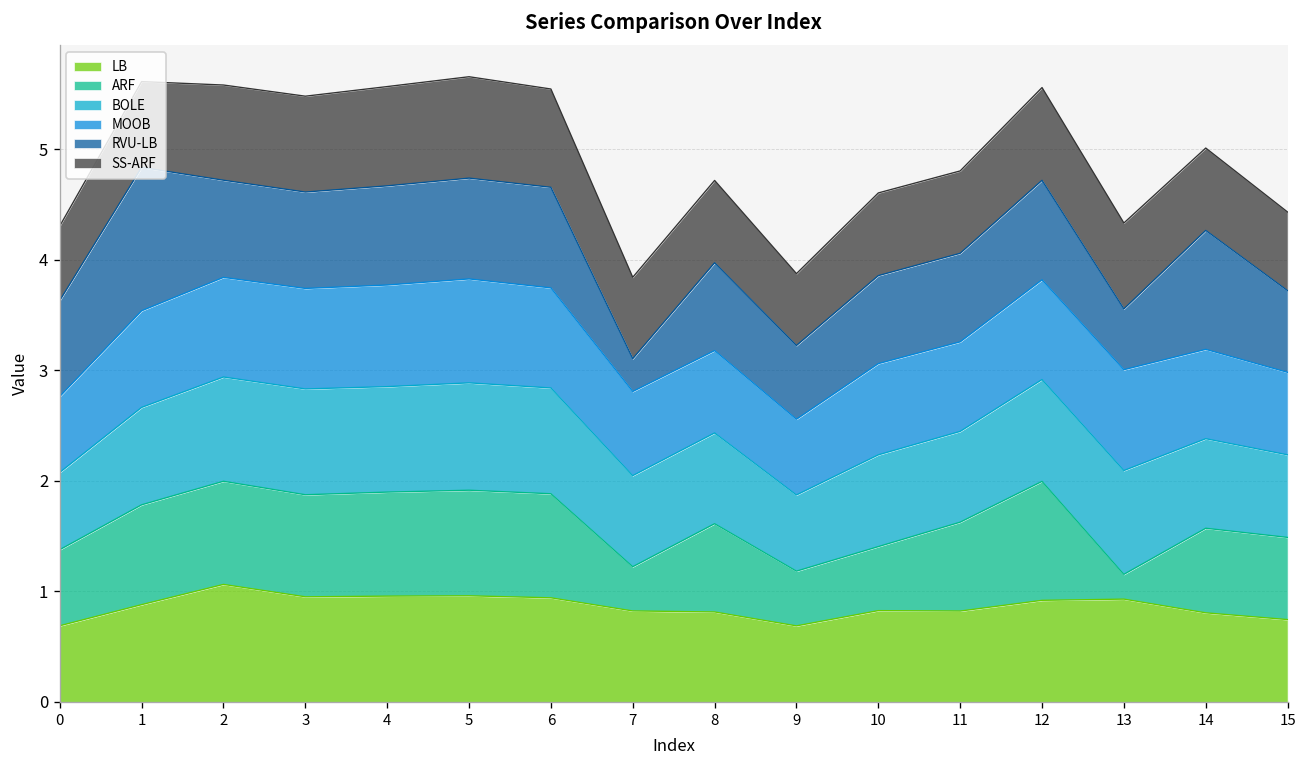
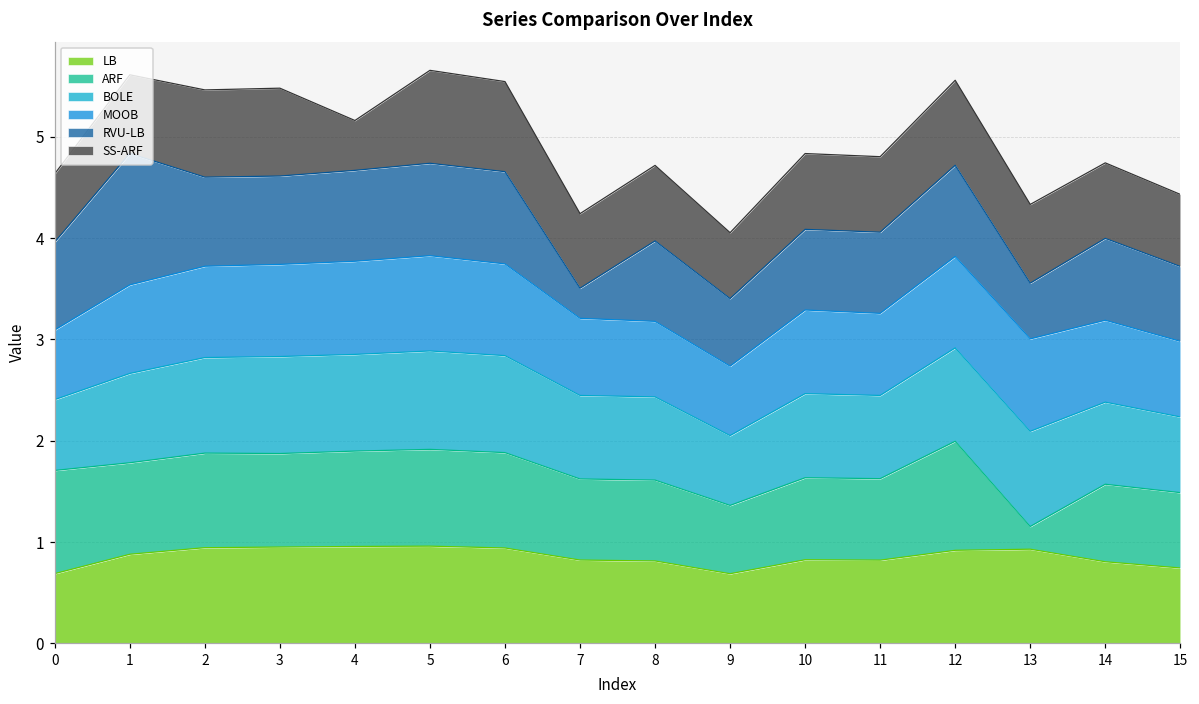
ARF, 0: 0.7 -> 1.0
LB, 2: 1.1 -> 0.9
SS-ARF, 4: 0.9 -> 0.5
ARF, 7: 0.4 -> 0.8
ARF, 9: 0.5 -> 0.7
ARF, 10: 0.6 -> 0.8
RVU-LB, 14: 1.1 -> 0.8
